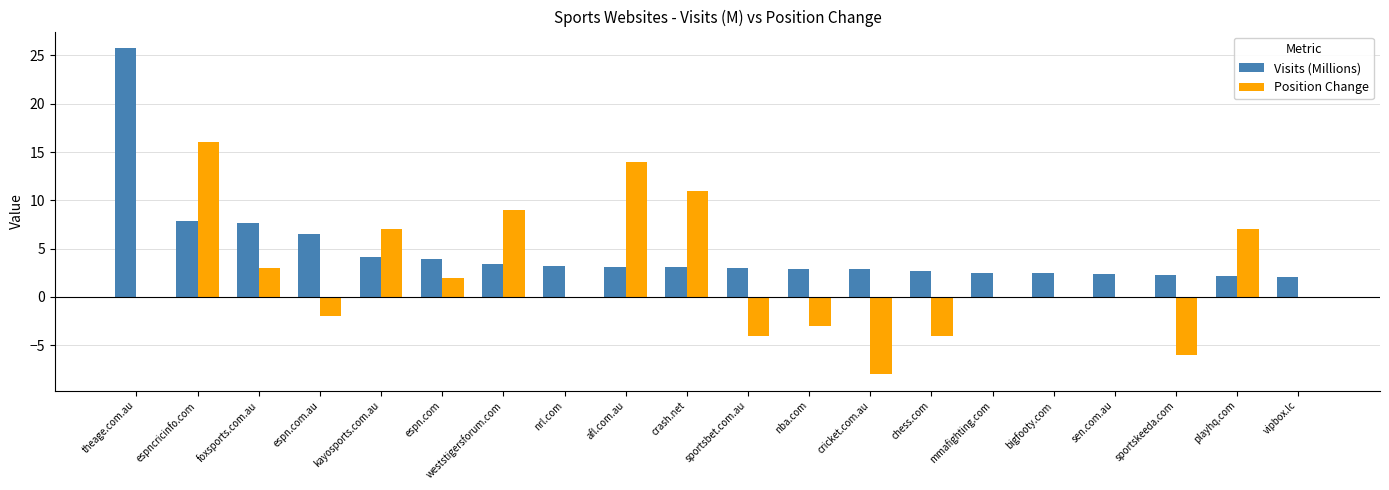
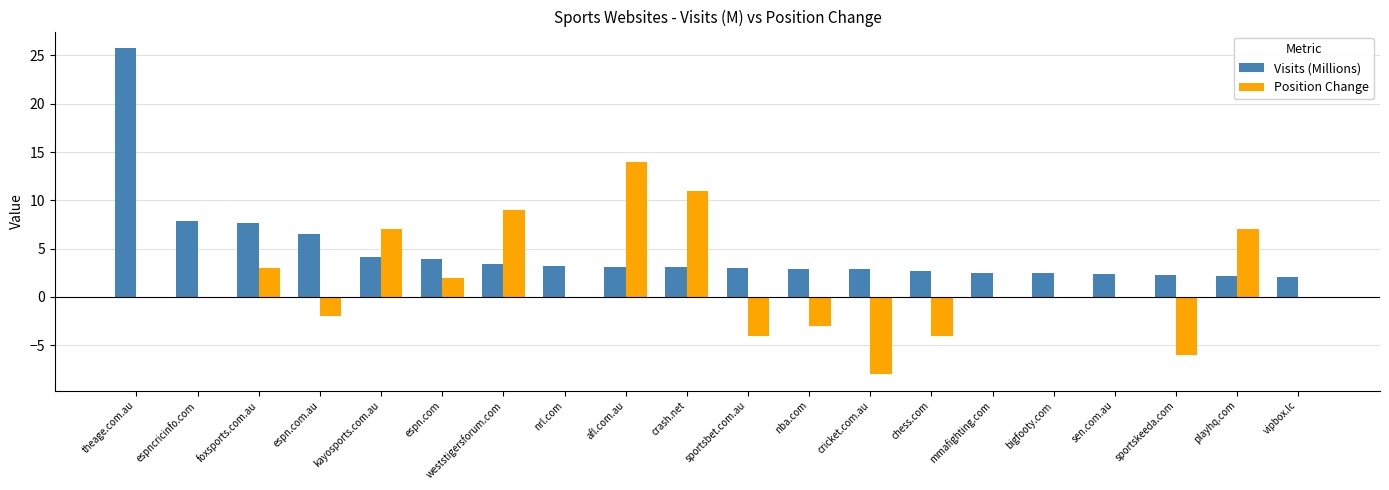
Position Change, espncricinfo.com: 16 -> 0
